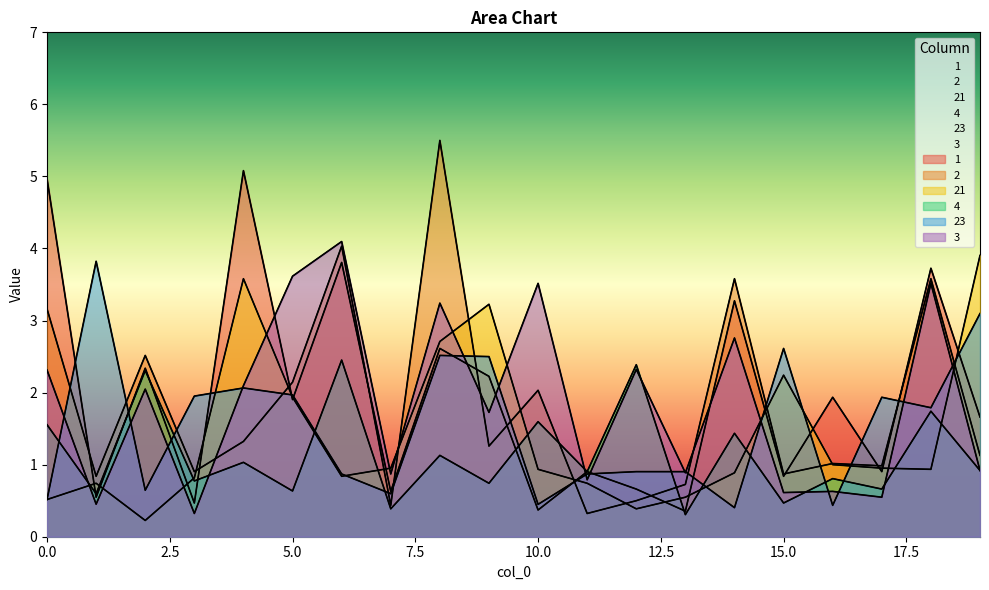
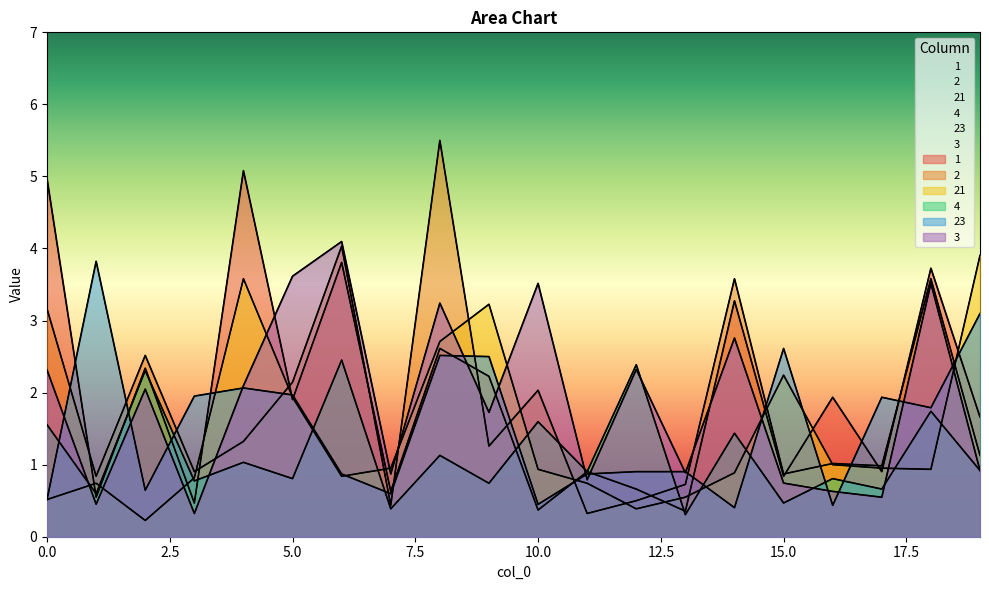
4, 5.0: 0.6 -> 0.8
3, 15.0: 0.6 -> 0.7
